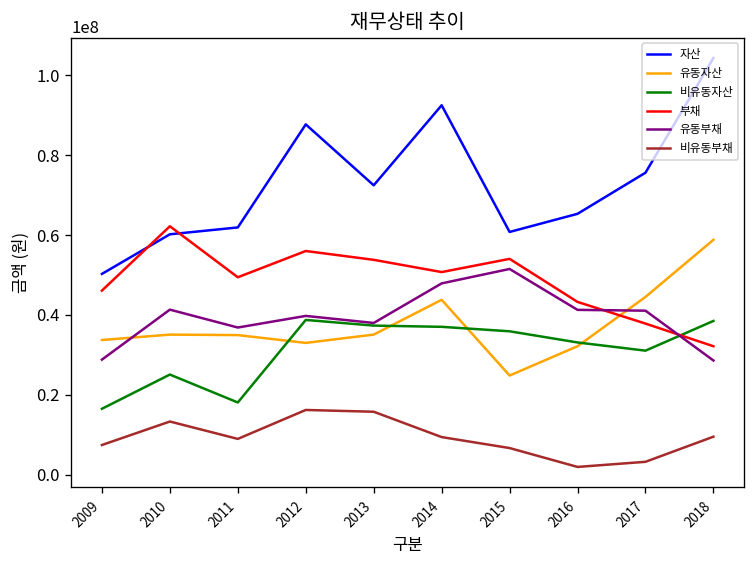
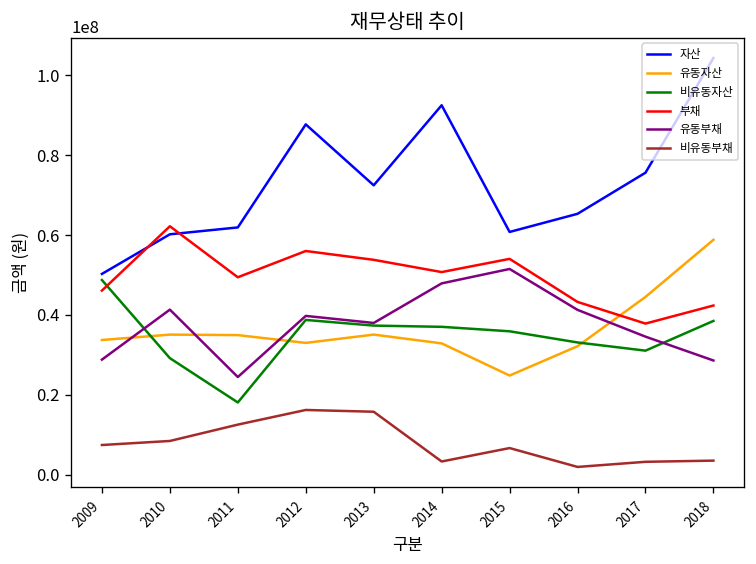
비유동자산, 2009: 17000000 -> 49000000
비유동자산, 2010: 25000000 -> 29000000
비유동부채, 2010: 13000000 -> 8000000
유동부채, 2011: 37000000 -> 24000000
비유동부채, 2011: 9000000 -> 13000000
유동자산, 2014: 44000000 -> 33000000
비유동부채, 2014: 9000000 -> 3000000
유동부채, 2017: 41000000 -> 35000000
부채, 2018: 32000000 -> 42000000
비유동부채, 2018: 10000000 -> 4000000
